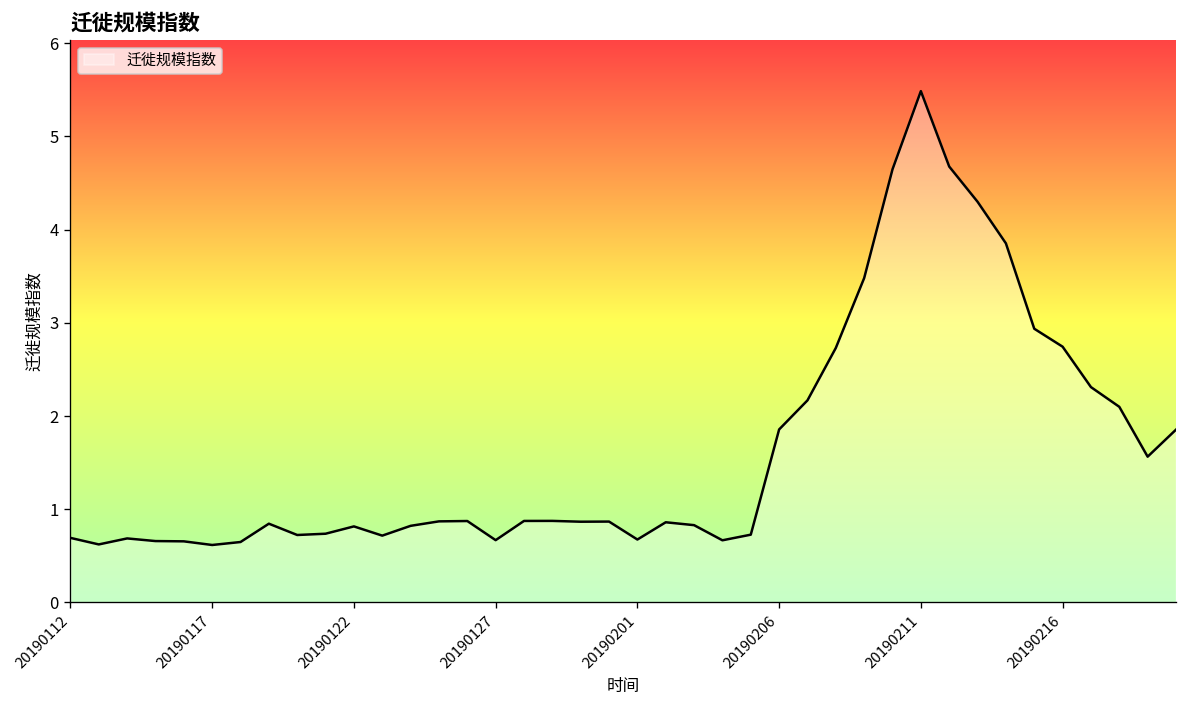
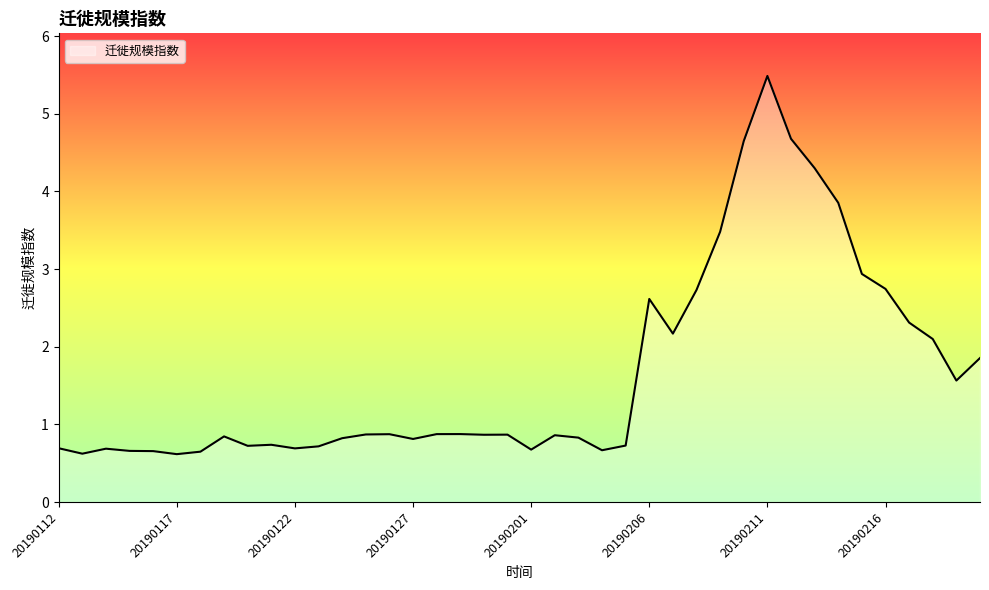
20190122: 0.8 -> 0.7
20190127: 0.7 -> 0.8
20190206: 1.9 -> 2.6
